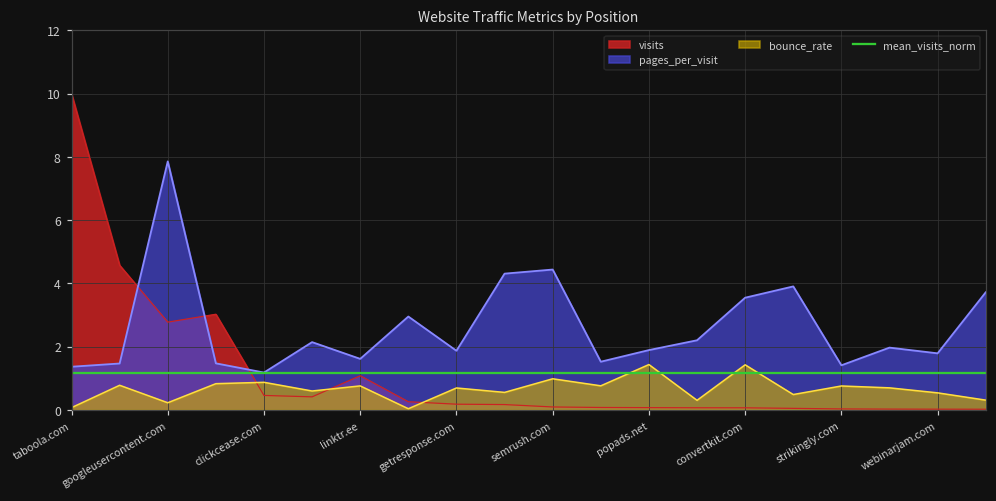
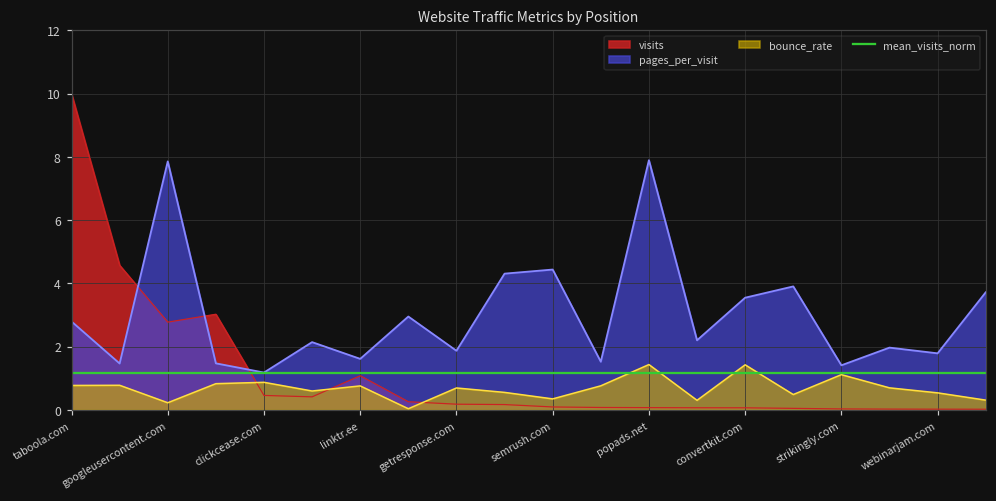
pages_per_visit, taboola.com: 1.4 -> 2.8
bounce_rate, taboola.com: 0.1 -> 0.8
bounce_rate, semrush.com: 1.0 -> 0.4
pages_per_visit, popads.net: 1.9 -> 7.9
bounce_rate, strikingly.com: 0.8 -> 1.1
